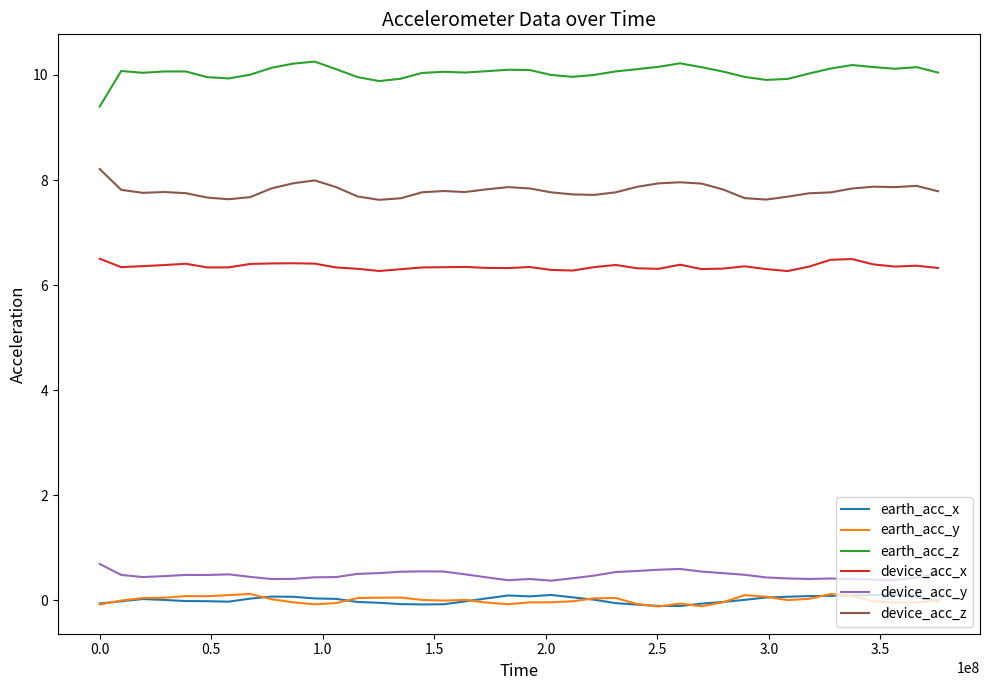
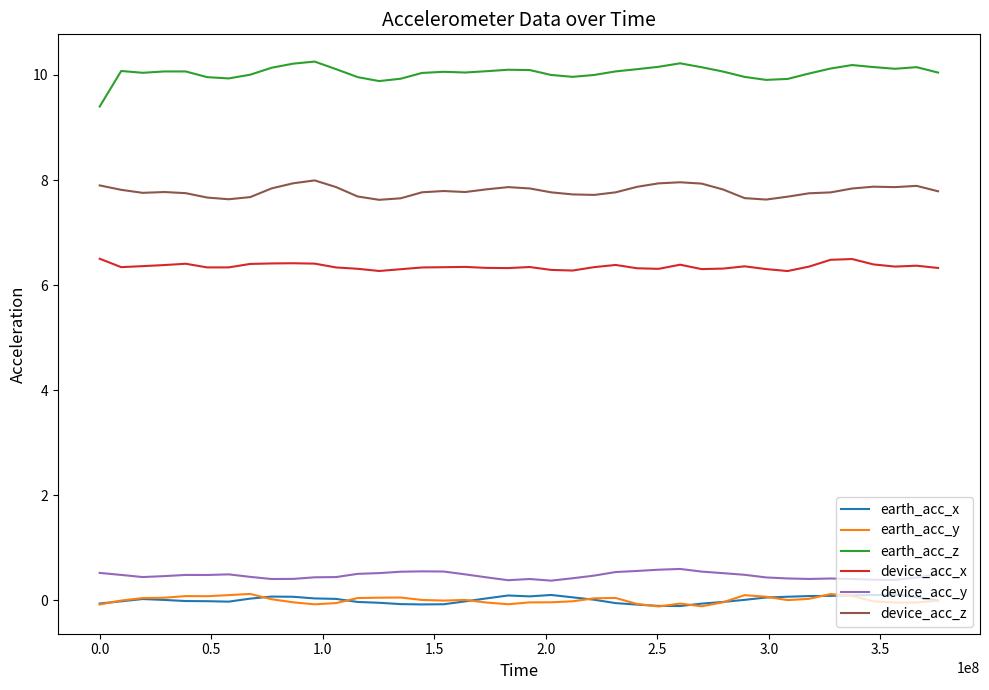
device_acc_y, 0.0: 0.7 -> 0.5
device_acc_z, 0.0: 8.2 -> 7.9
